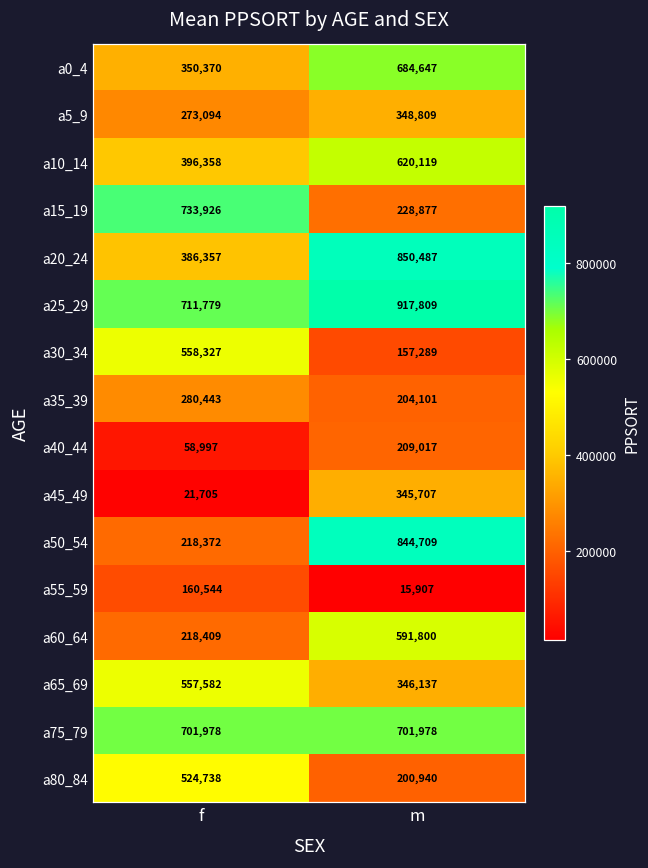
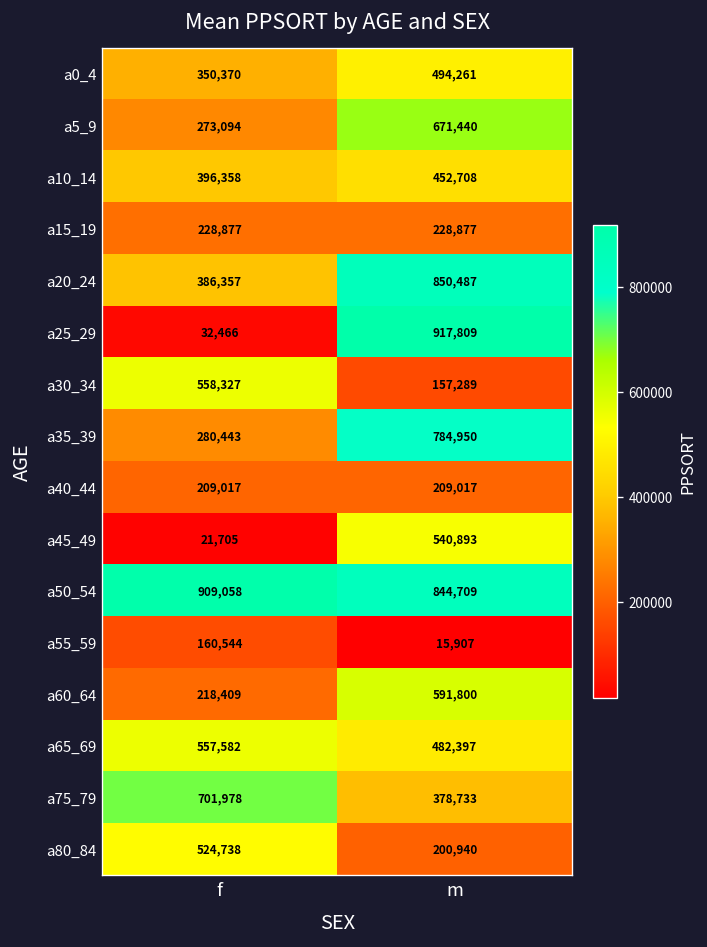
a0_4, m: 684,647 -> 494,261
a5_9, m: 348,809 -> 671,440
a10_14, m: 620,119 -> 452,708
a15_19, f: 733,926 -> 228,877
a25_29, f: 711,779 -> 32,466
a35_39, m: 204,101 -> 784,950
a40_44, f: 58,997 -> 209,017
a45_49, m: 345,707 -> 540,893
a50_54, f: 218,372 -> 909,058
a65_69, m: 346,137 -> 482,397
a75_79, m: 701,978 -> 378,733
